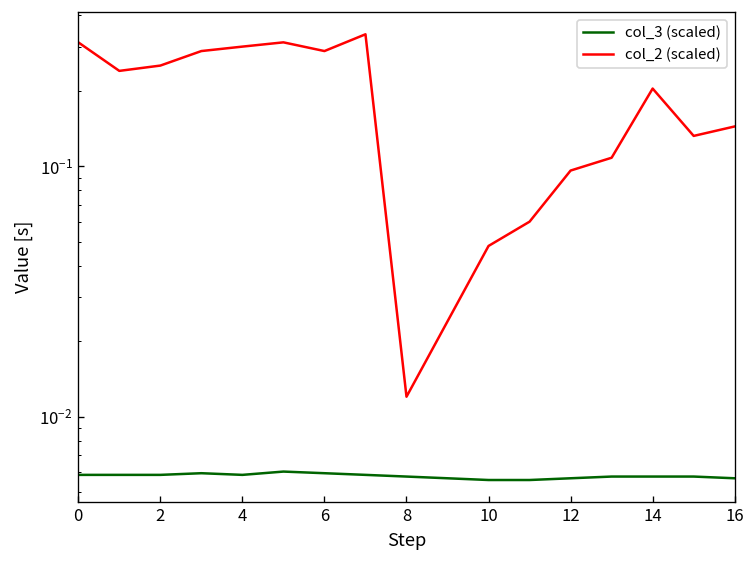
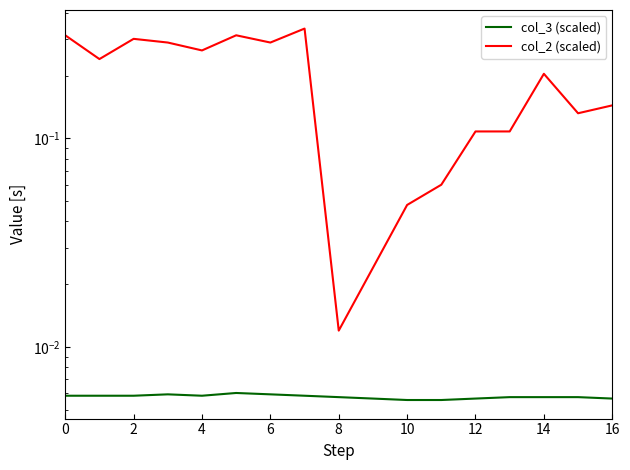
col_2 (scaled), 2: 0.25 -> 0.30
col_2 (scaled), 4: 0.30 -> 0.26
col_2 (scaled), 12: 0.10 -> 0.11
